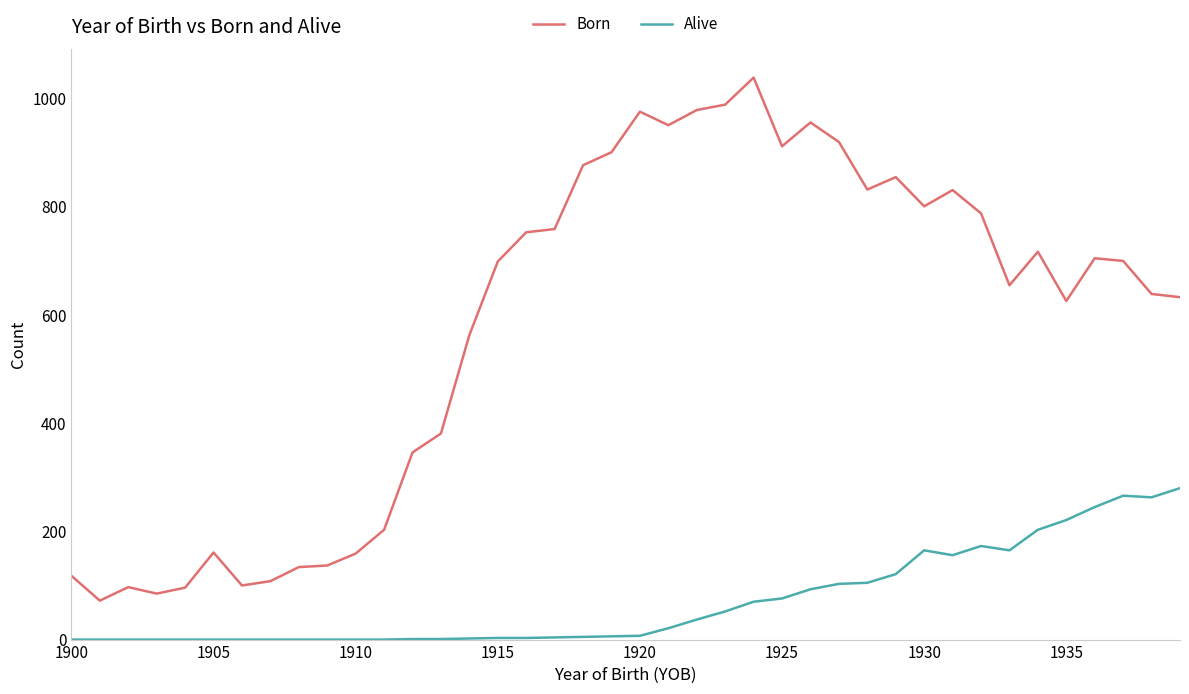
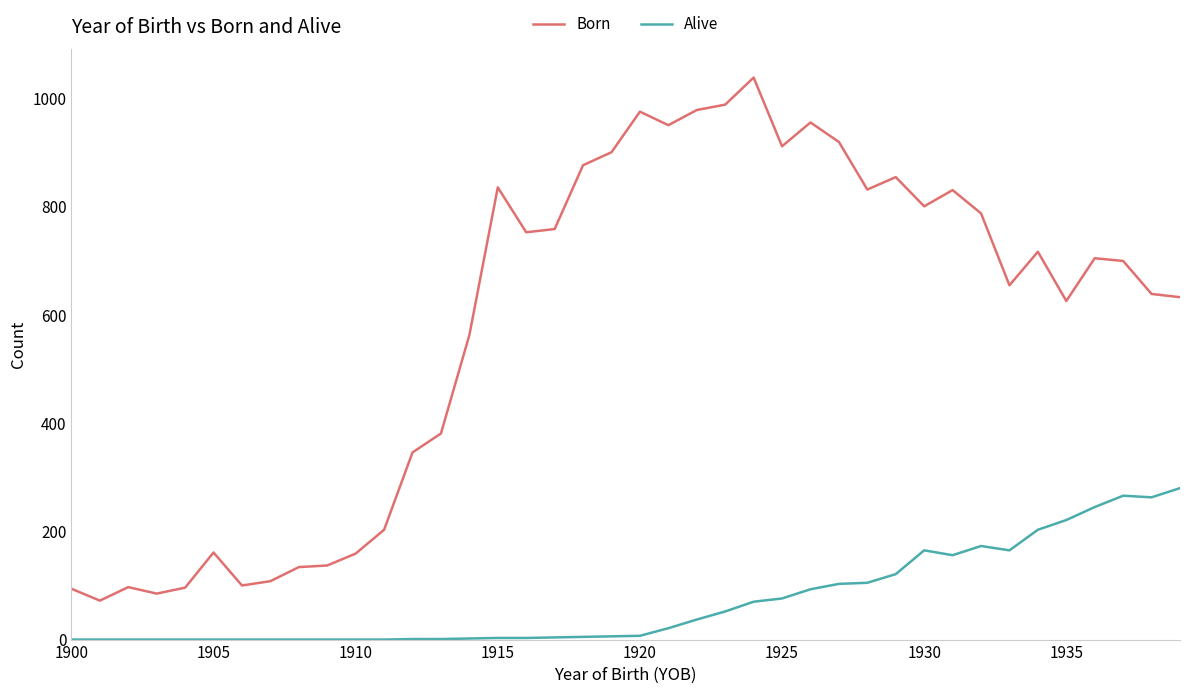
Born, 1900: 120 -> 90
Born, 1915: 700 -> 840
